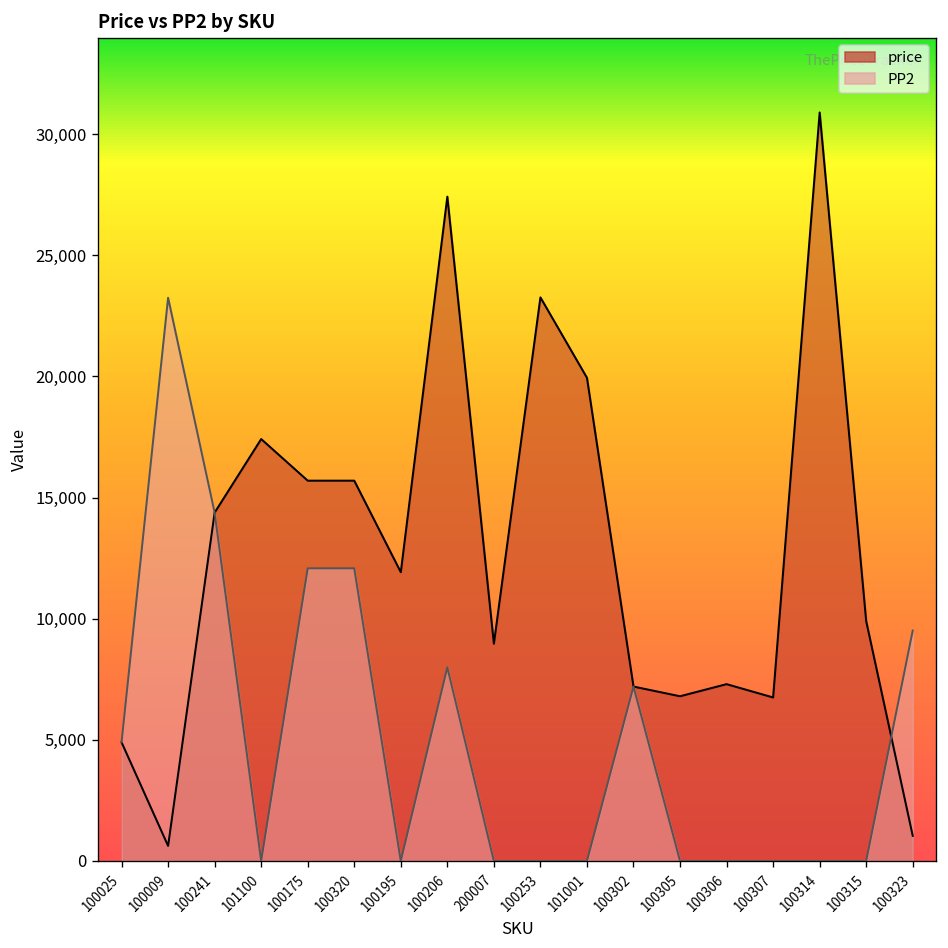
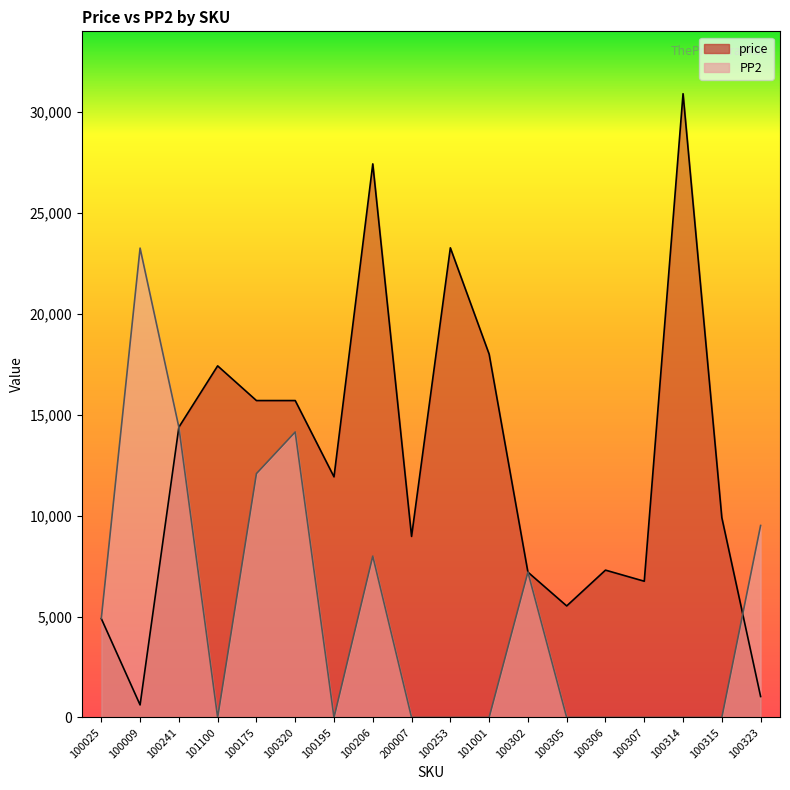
PP2, 100320: 12,100 -> 14,100
price, 101001: 19,900 -> 18,000
price, 100305: 6,800 -> 5,500
